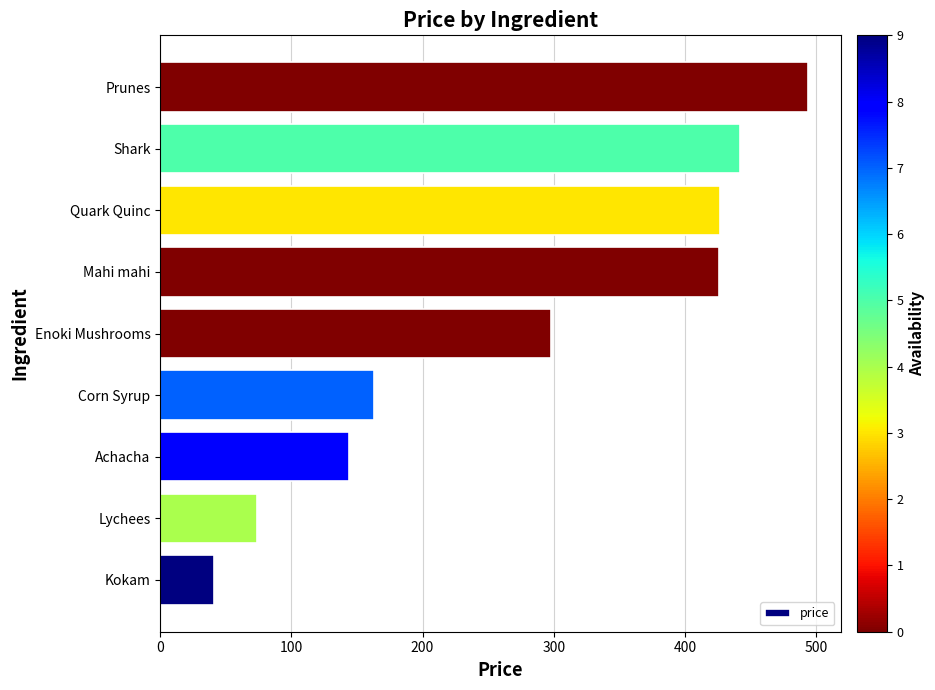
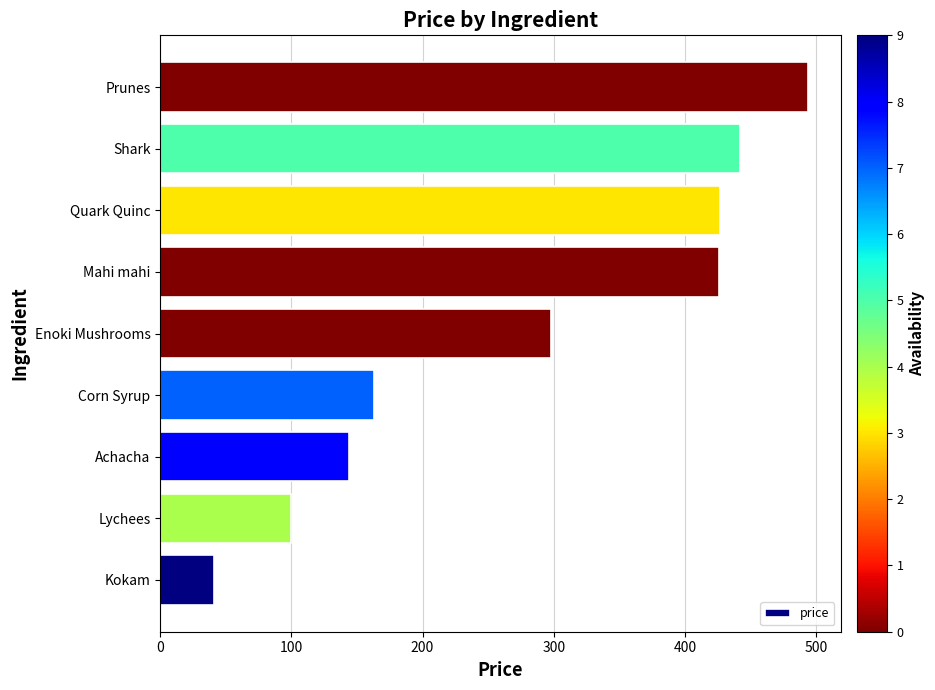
Lychees: 74 -> 100
